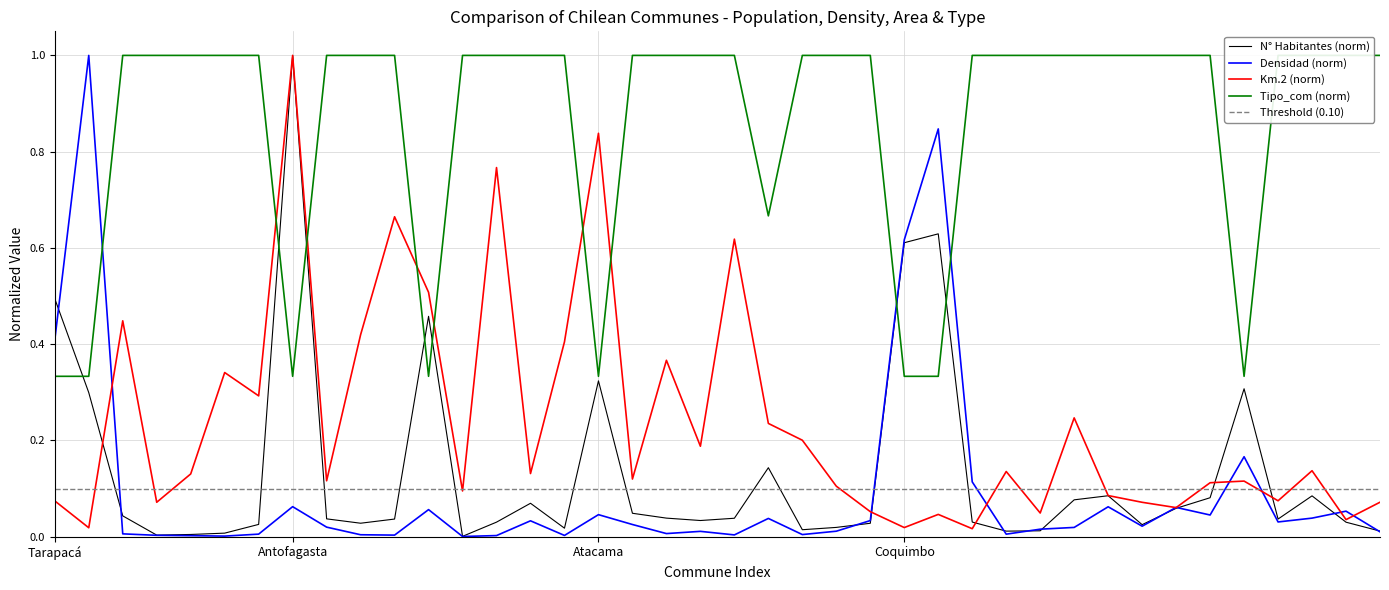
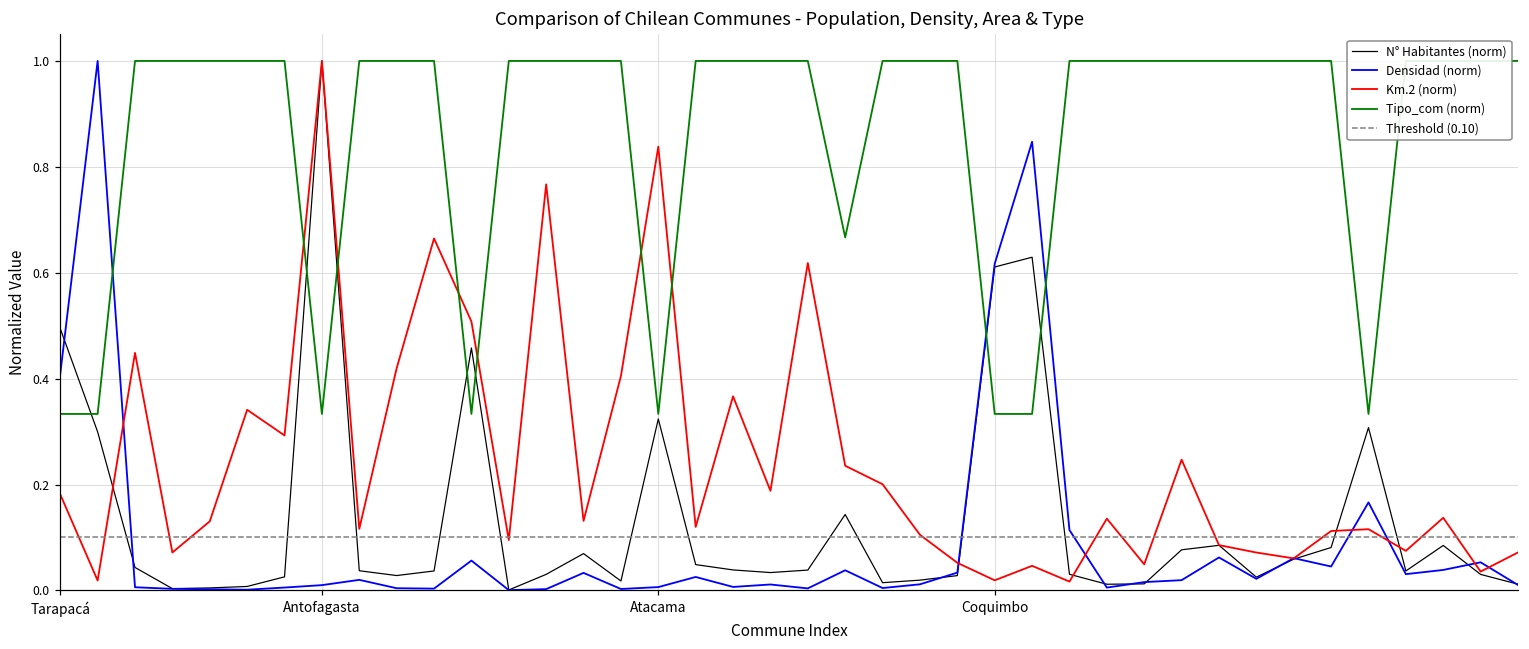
Km.2 (norm), Tarapacá: 0.07 -> 0.18
Densidad (norm), Antofagasta: 0.06 -> 0.01
Densidad (norm), Atacama: 0.05 -> 0.01
